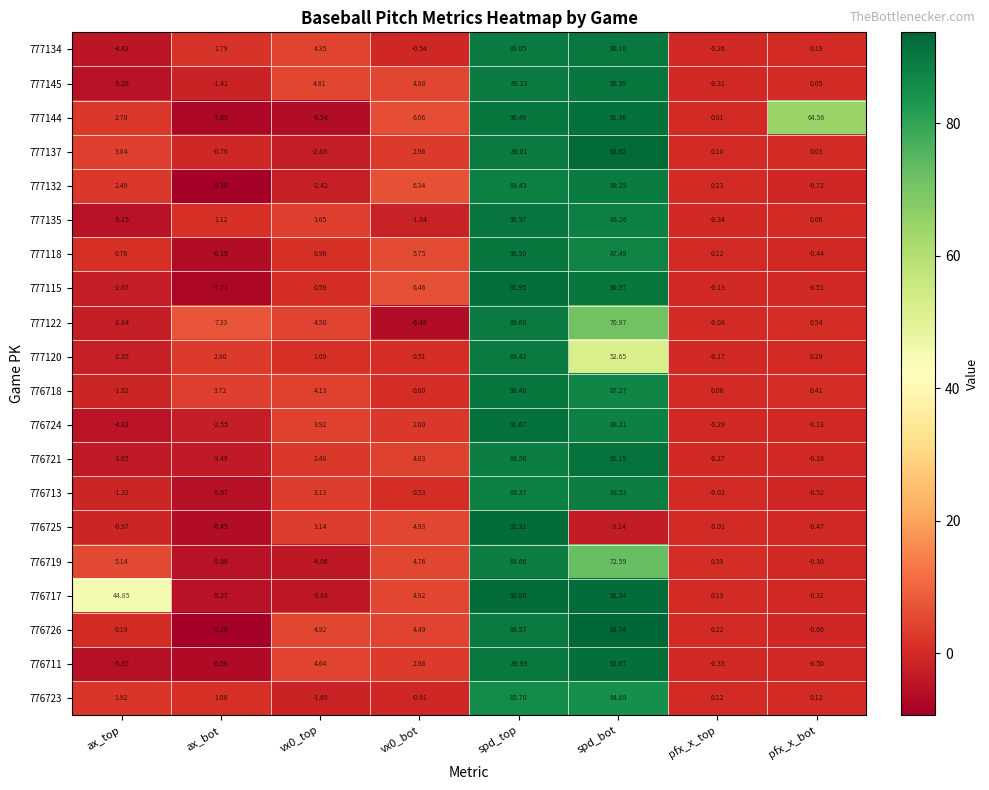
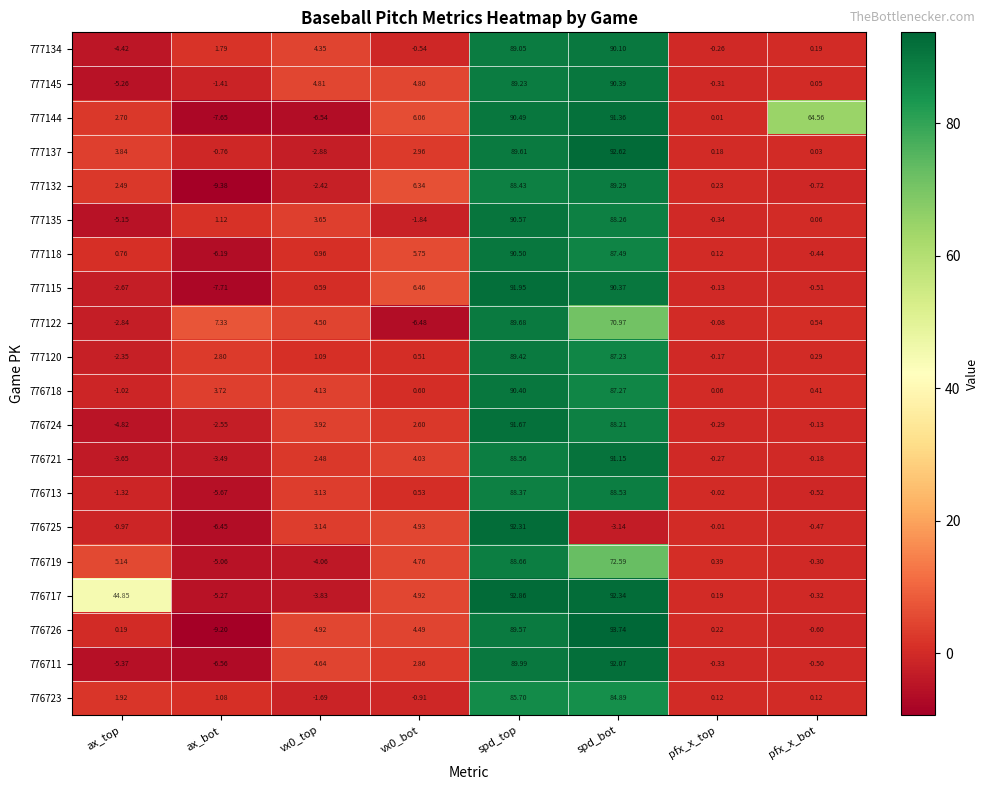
777120, spd_bot: 52.65 -> 87.23
